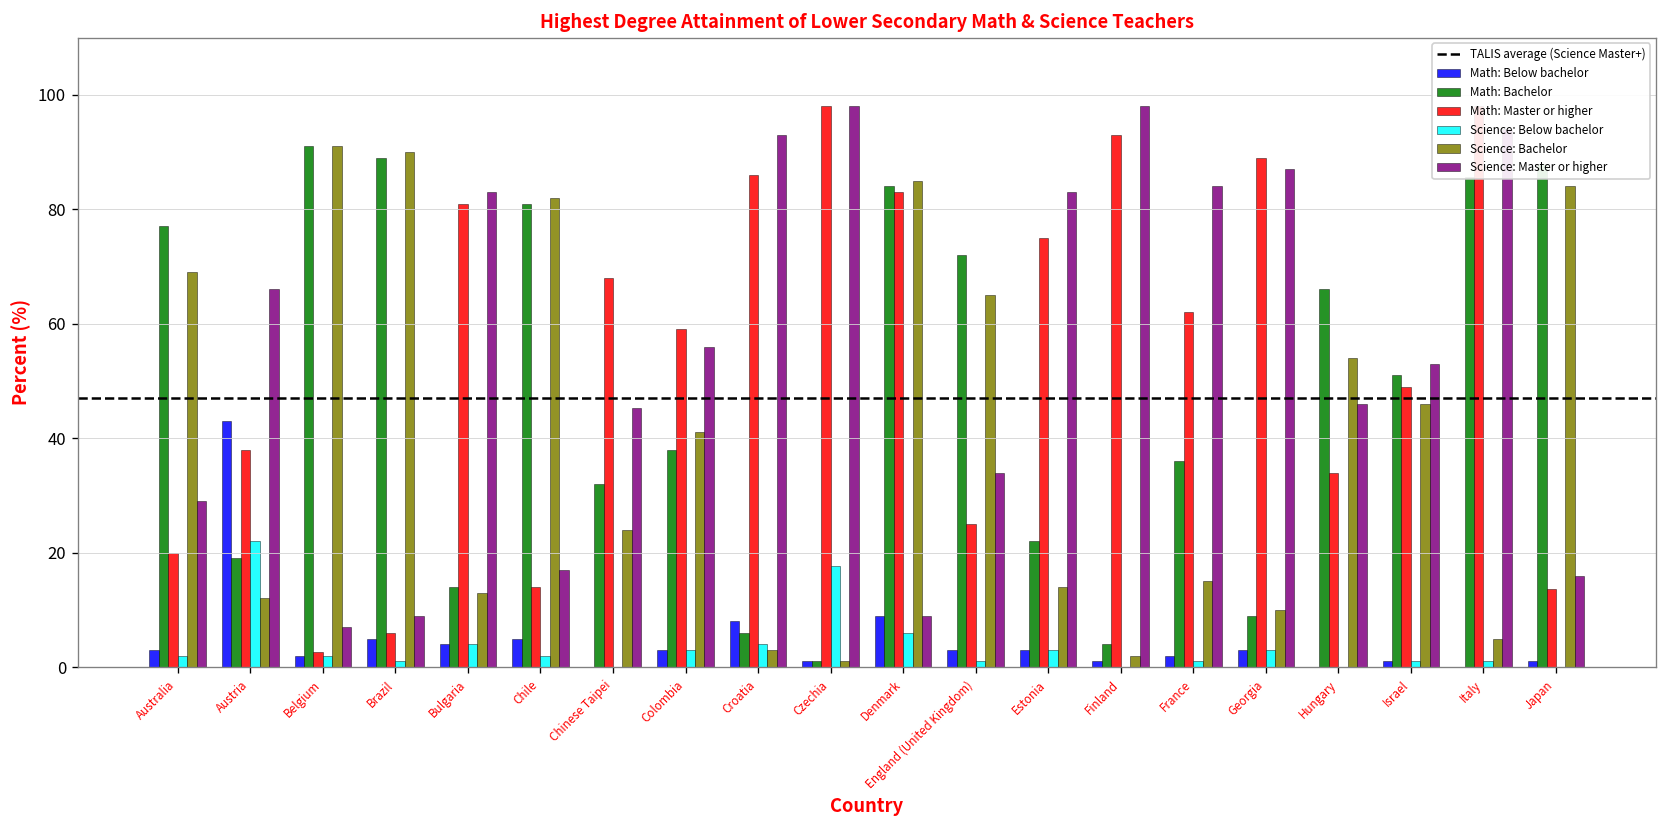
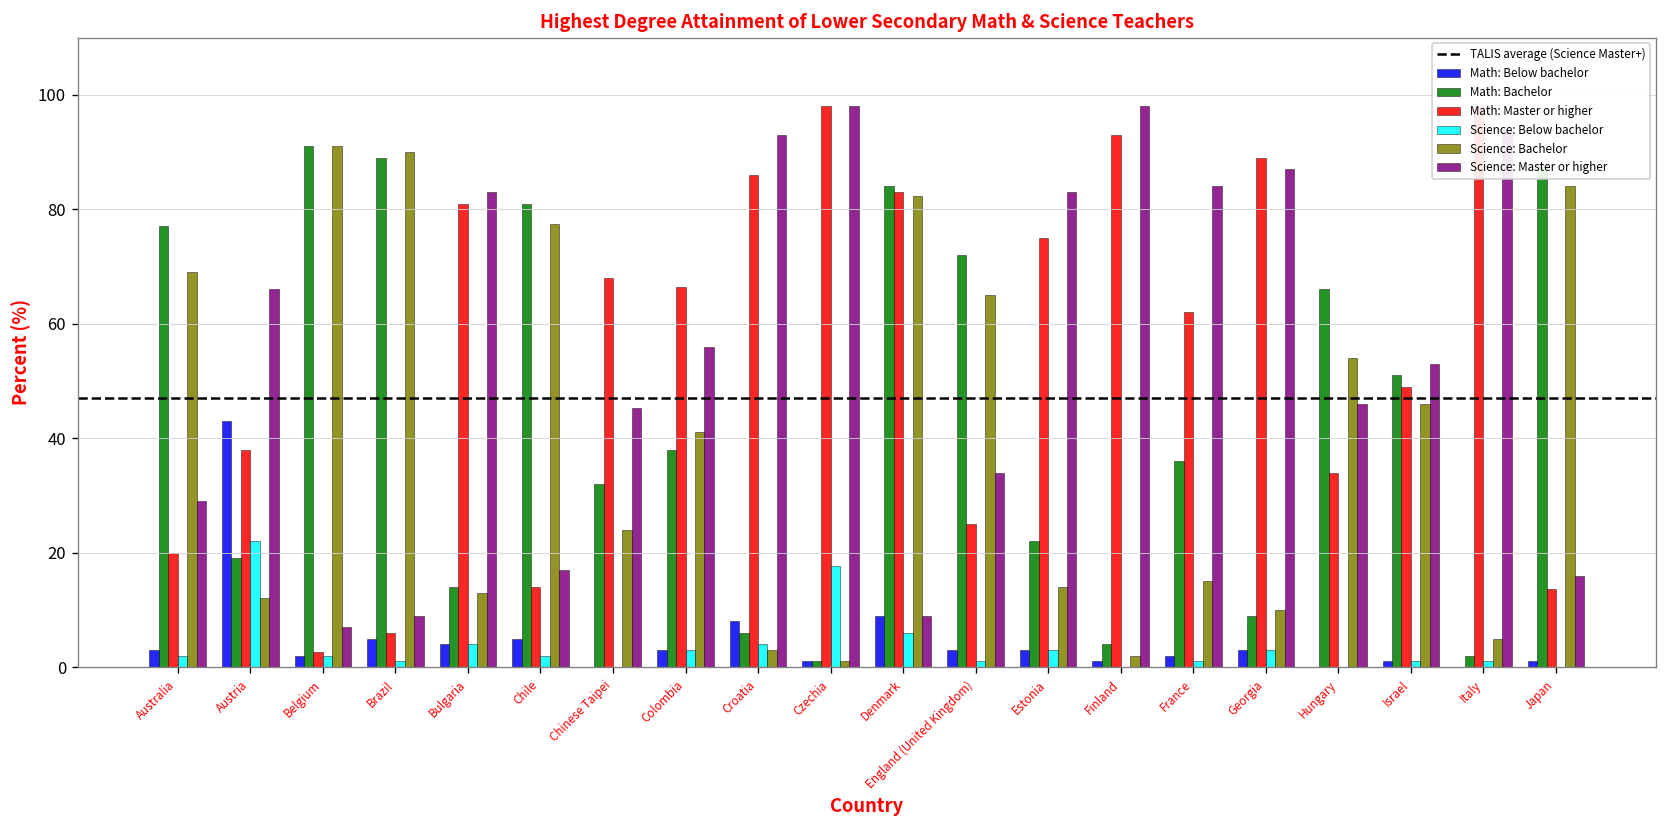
Science: Bachelor, Chile: 82 -> 77
Math: Master or higher, Colombia: 59 -> 67
Science: Bachelor, Denmark: 85 -> 82
Math: Bachelor, Italy: 86 -> 2
